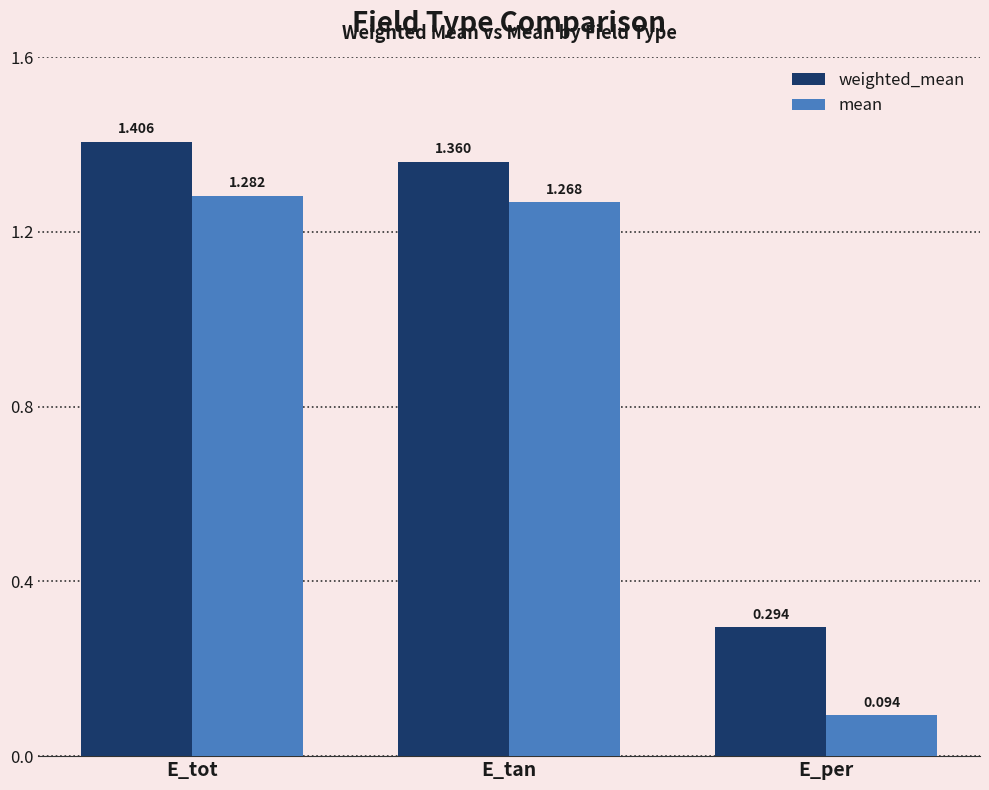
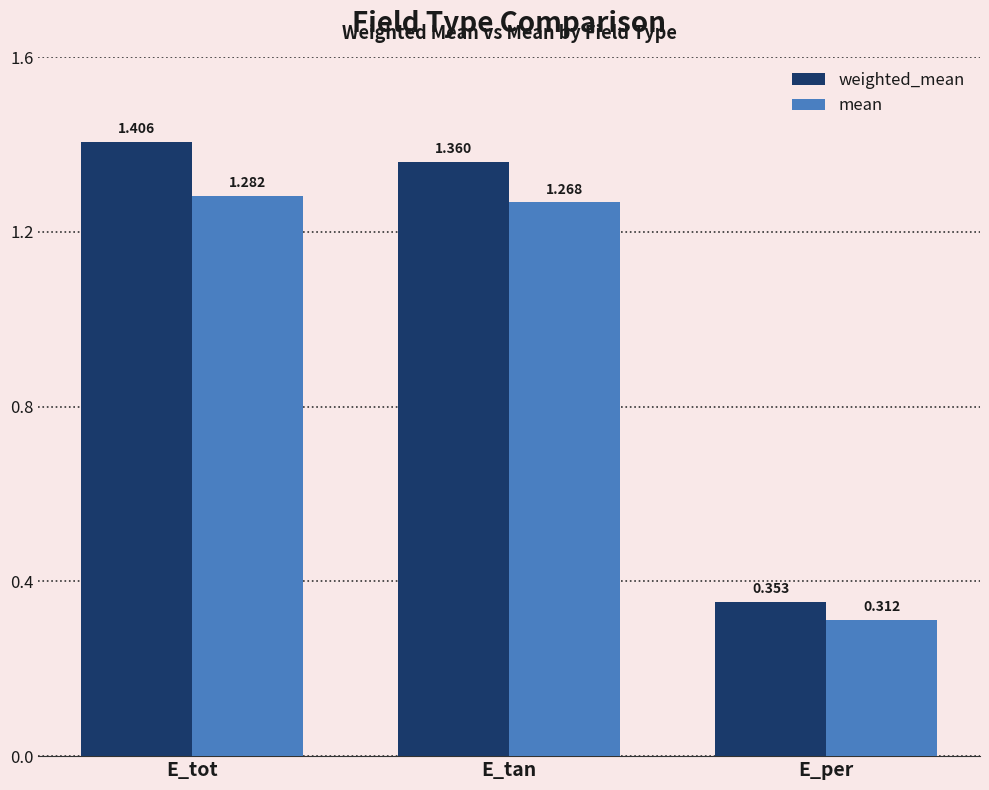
weighted_mean, E_per: 0.294 -> 0.353
mean, E_per: 0.094 -> 0.312
